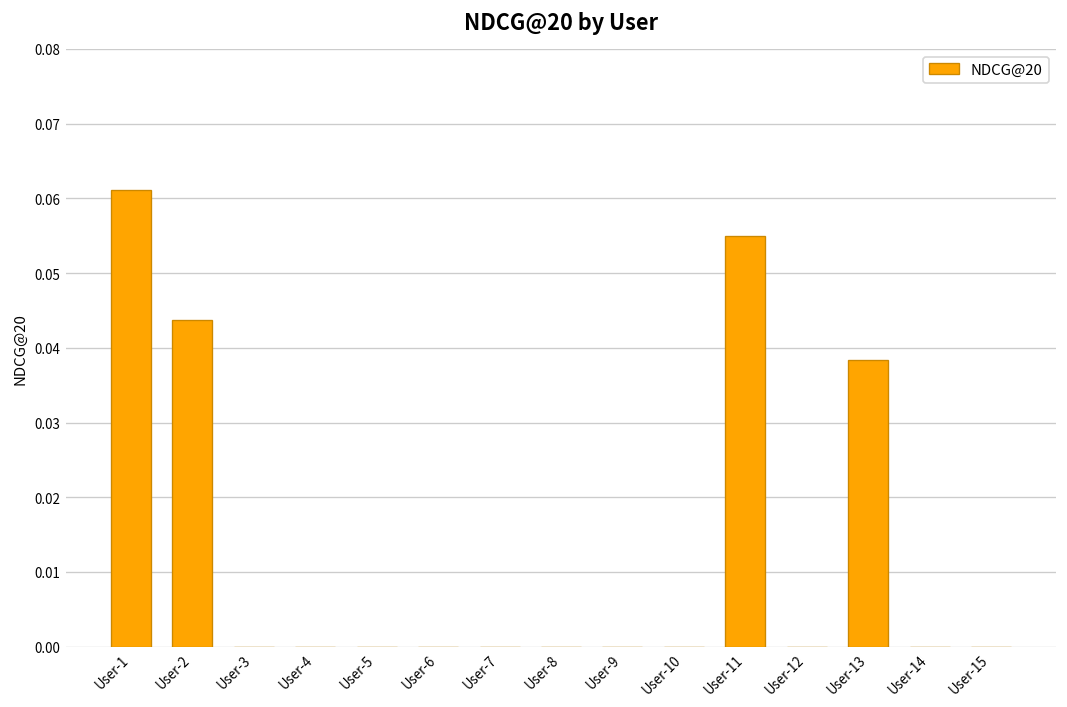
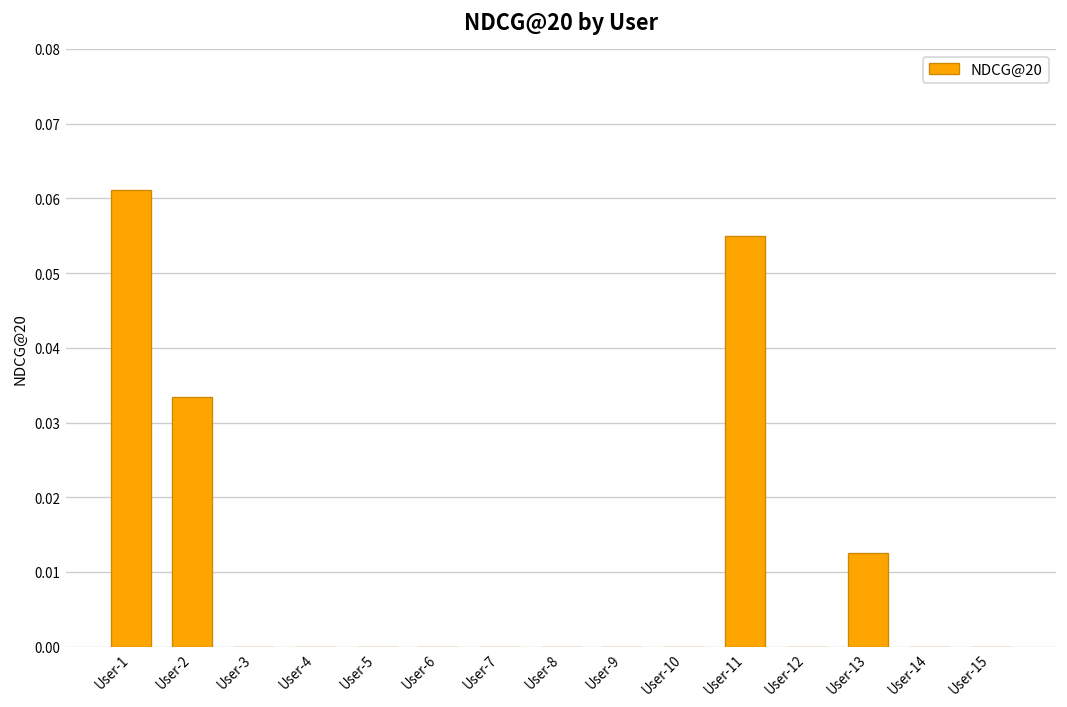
User-2: 0.044 -> 0.033
User-13: 0.038 -> 0.013
